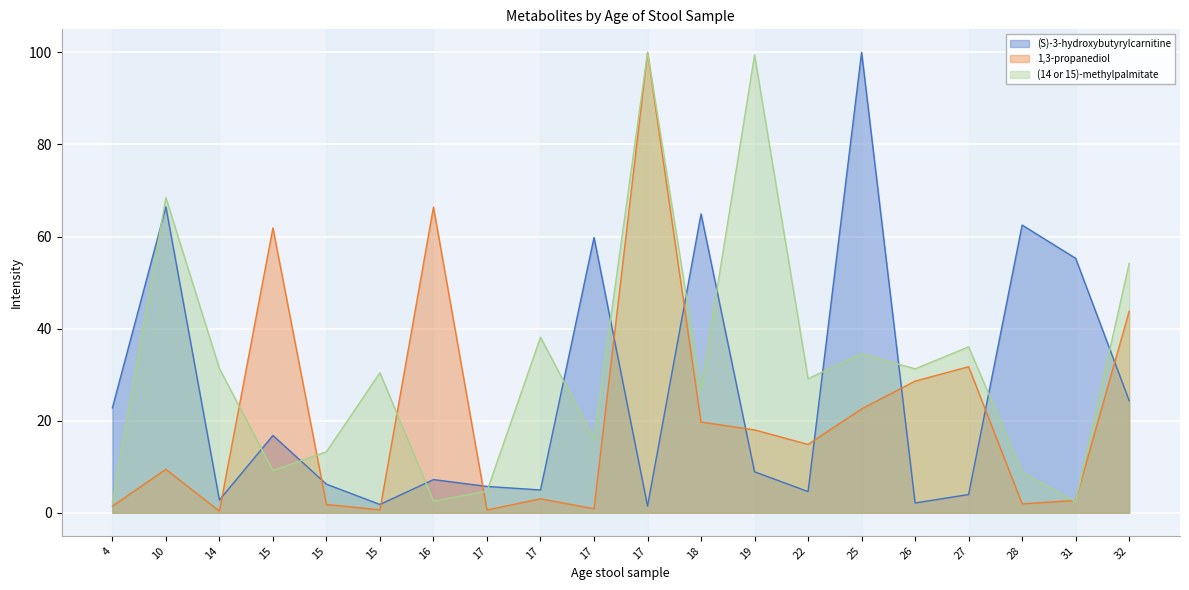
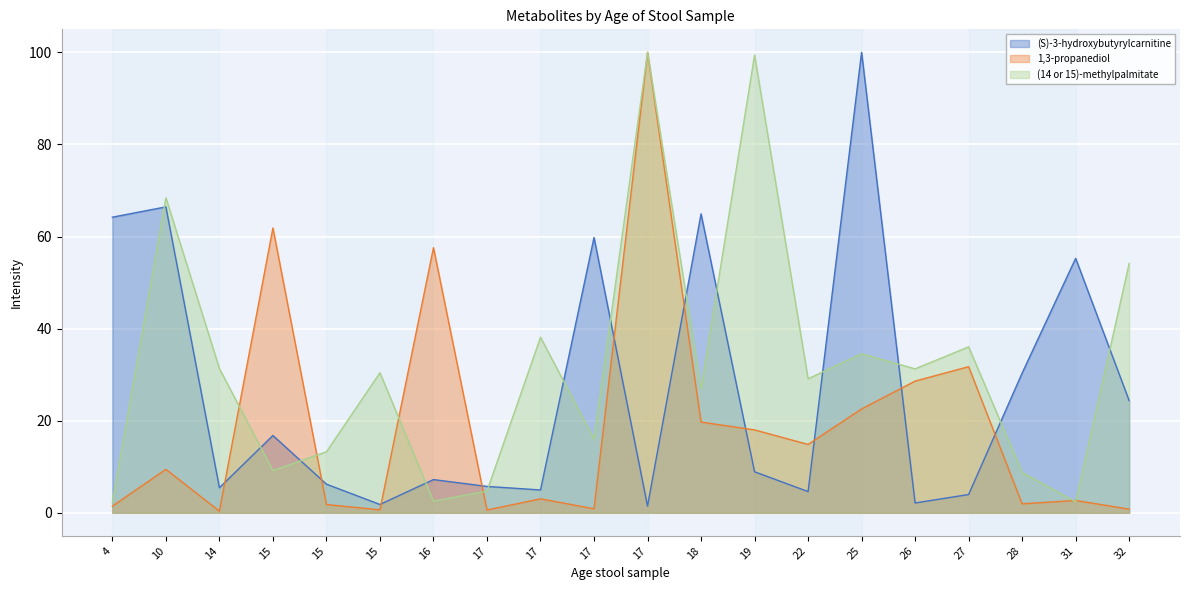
(S)-3-hydroxybutyrylcarnitine, 4: 23 -> 64
(S)-3-hydroxybutyrylcarnitine, 14: 3 -> 5
1,3-propanediol, 16: 66 -> 58
(S)-3-hydroxybutyrylcarnitine, 28: 62 -> 30
1,3-propanediol, 32: 44 -> 1
